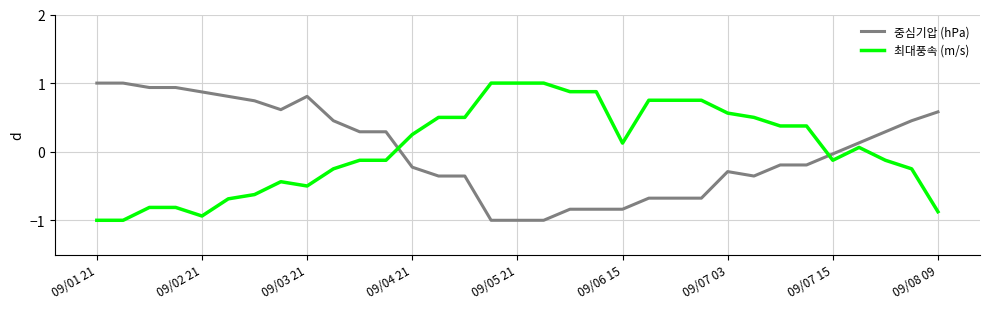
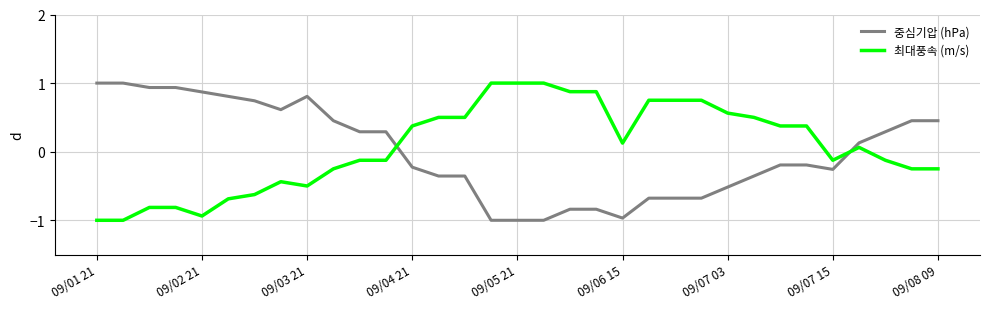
최대풍속 (m/s), 09/04 21: 0.3 -> 0.4
중심기압 (hPa), 09/06 15: -0.8 -> -1.0
중심기압 (hPa), 09/07 03: -0.3 -> -0.5
중심기압 (hPa), 09/07 15: 0.0 -> -0.3
중심기압 (hPa), 09/08 09: 0.6 -> 0.5
최대풍속 (m/s), 09/08 09: -0.9 -> -0.3
